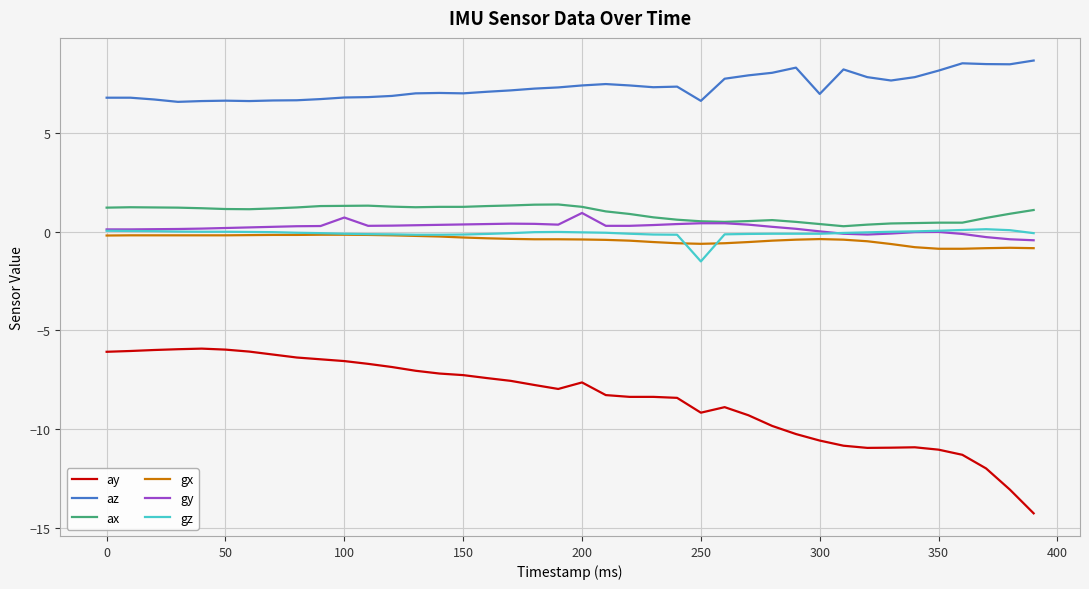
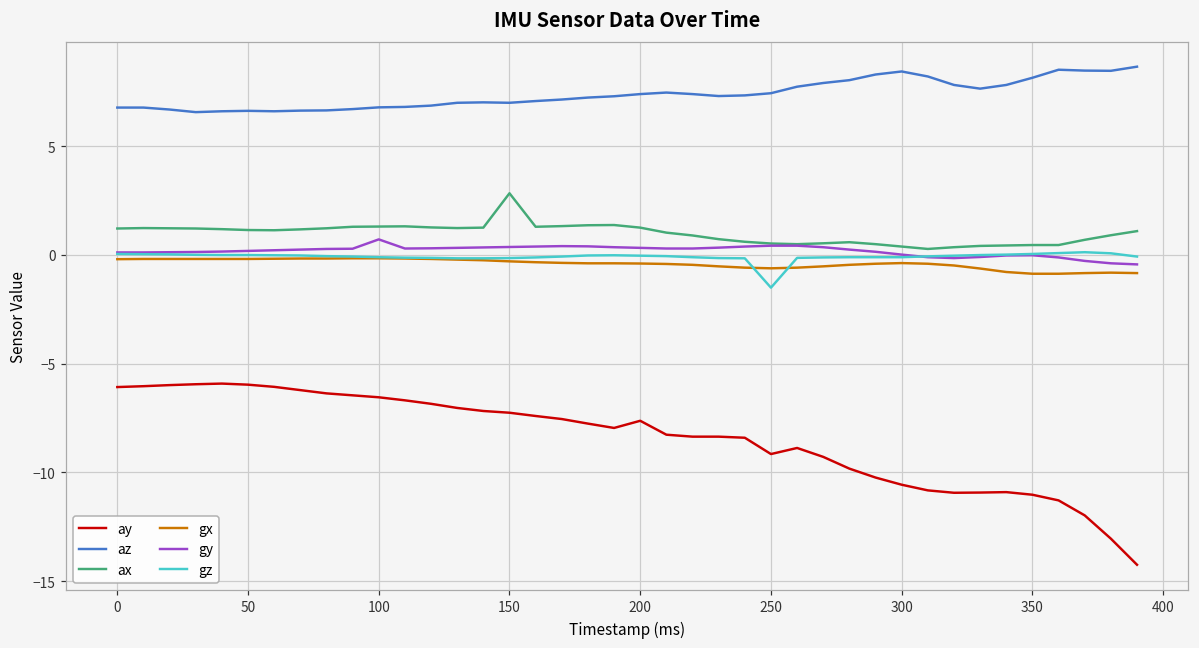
ax, 150: 1.3 -> 2.8
gy, 200: 0.9 -> 0.3
az, 250: 6.6 -> 7.4
az, 300: 7.0 -> 8.4
